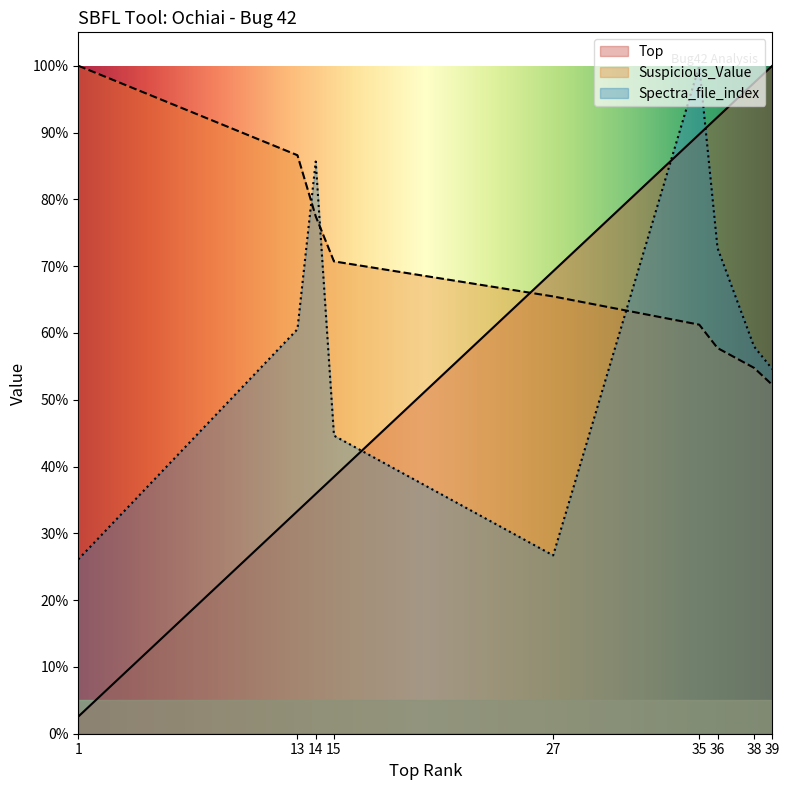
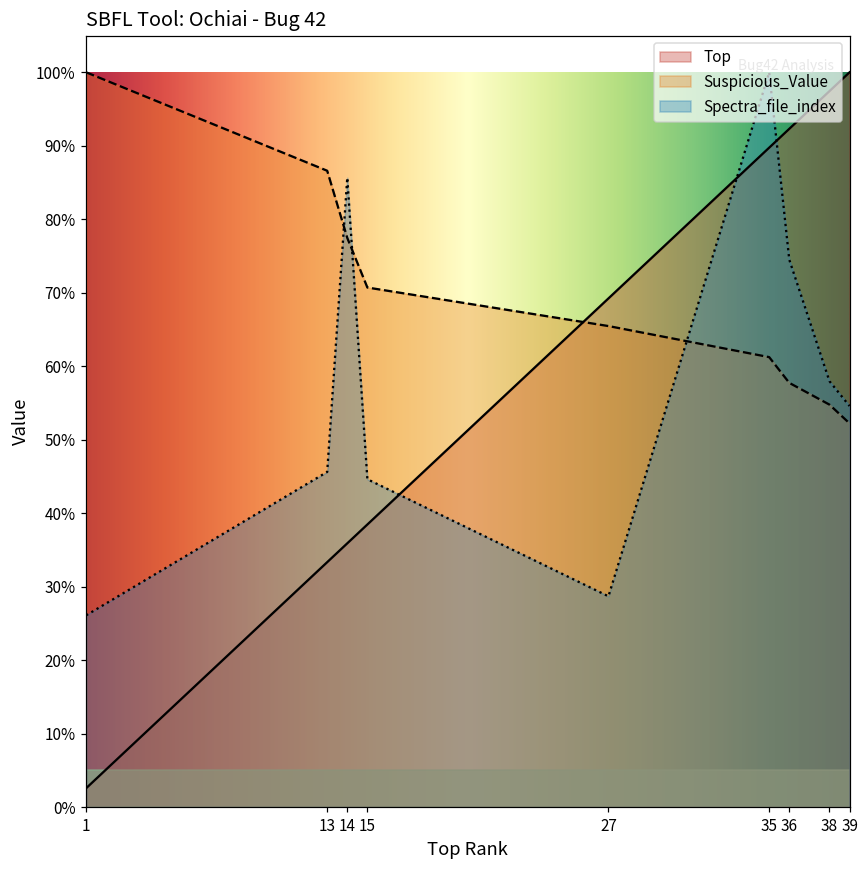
Spectra_file_index, 13: 61% -> 46%
Spectra_file_index, 27: 27% -> 29%
Spectra_file_index, 36: 73% -> 75%
